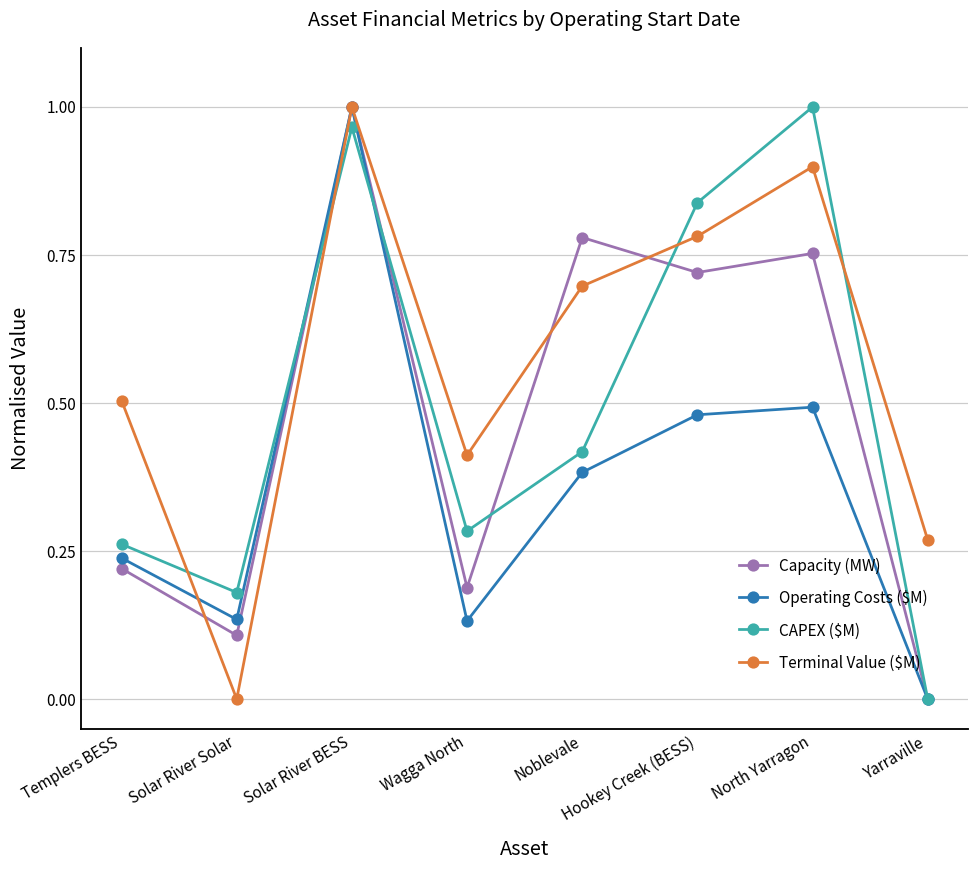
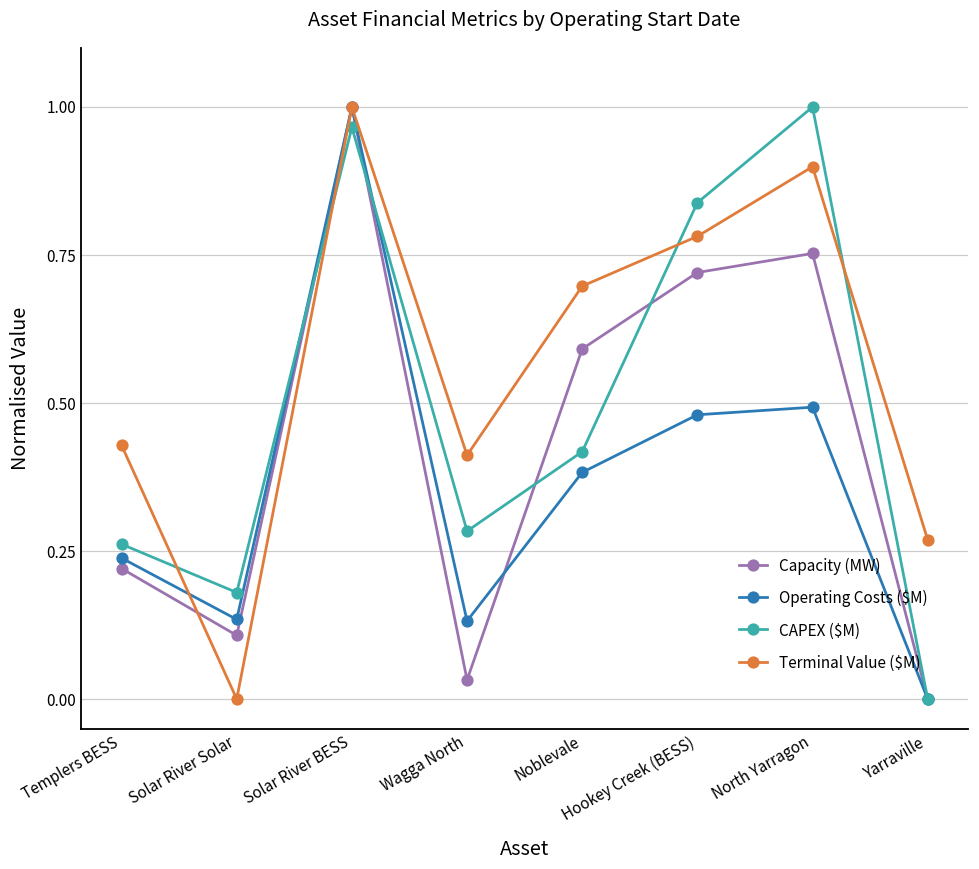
Terminal Value ($M), Templers BESS: 0.50 -> 0.43
Capacity (MW), Wagga North: 0.19 -> 0.03
Capacity (MW), Noblevale: 0.78 -> 0.59
